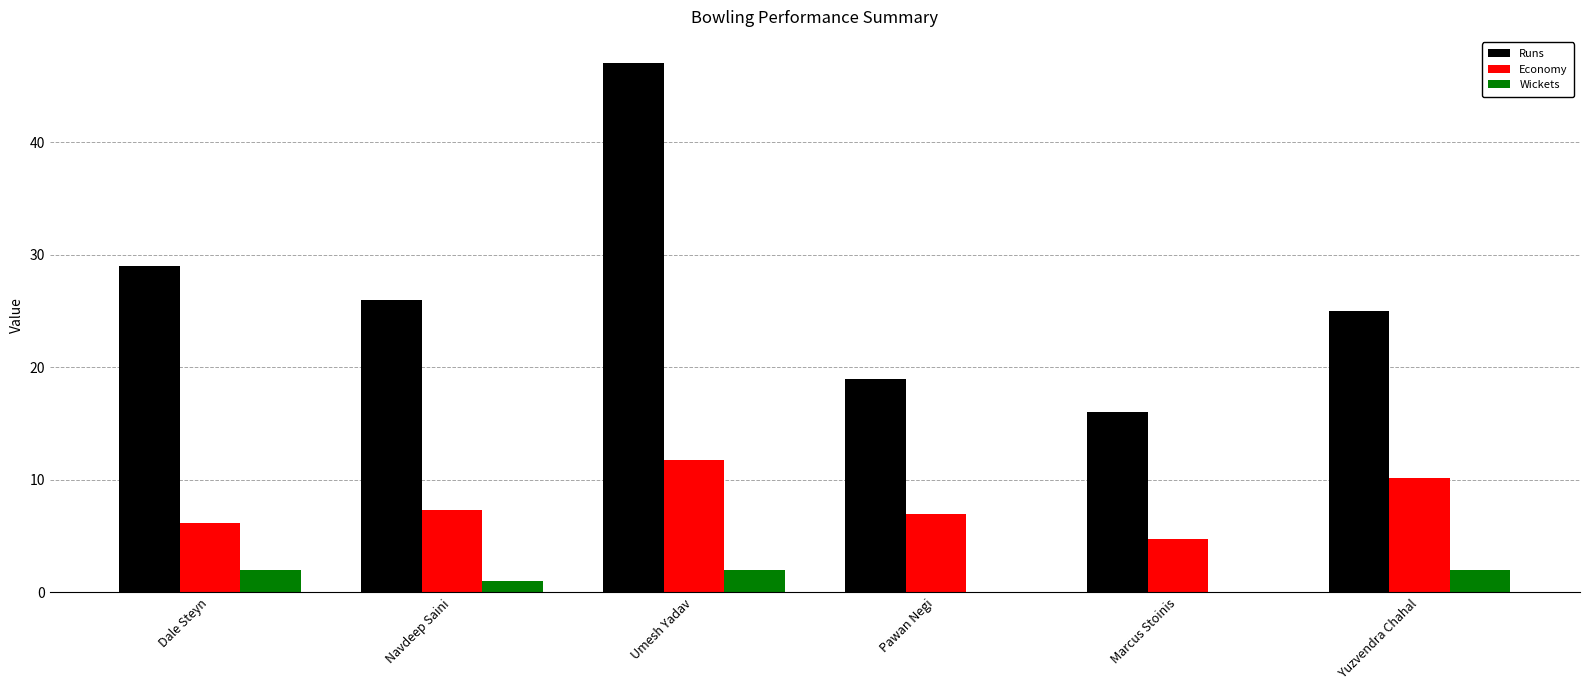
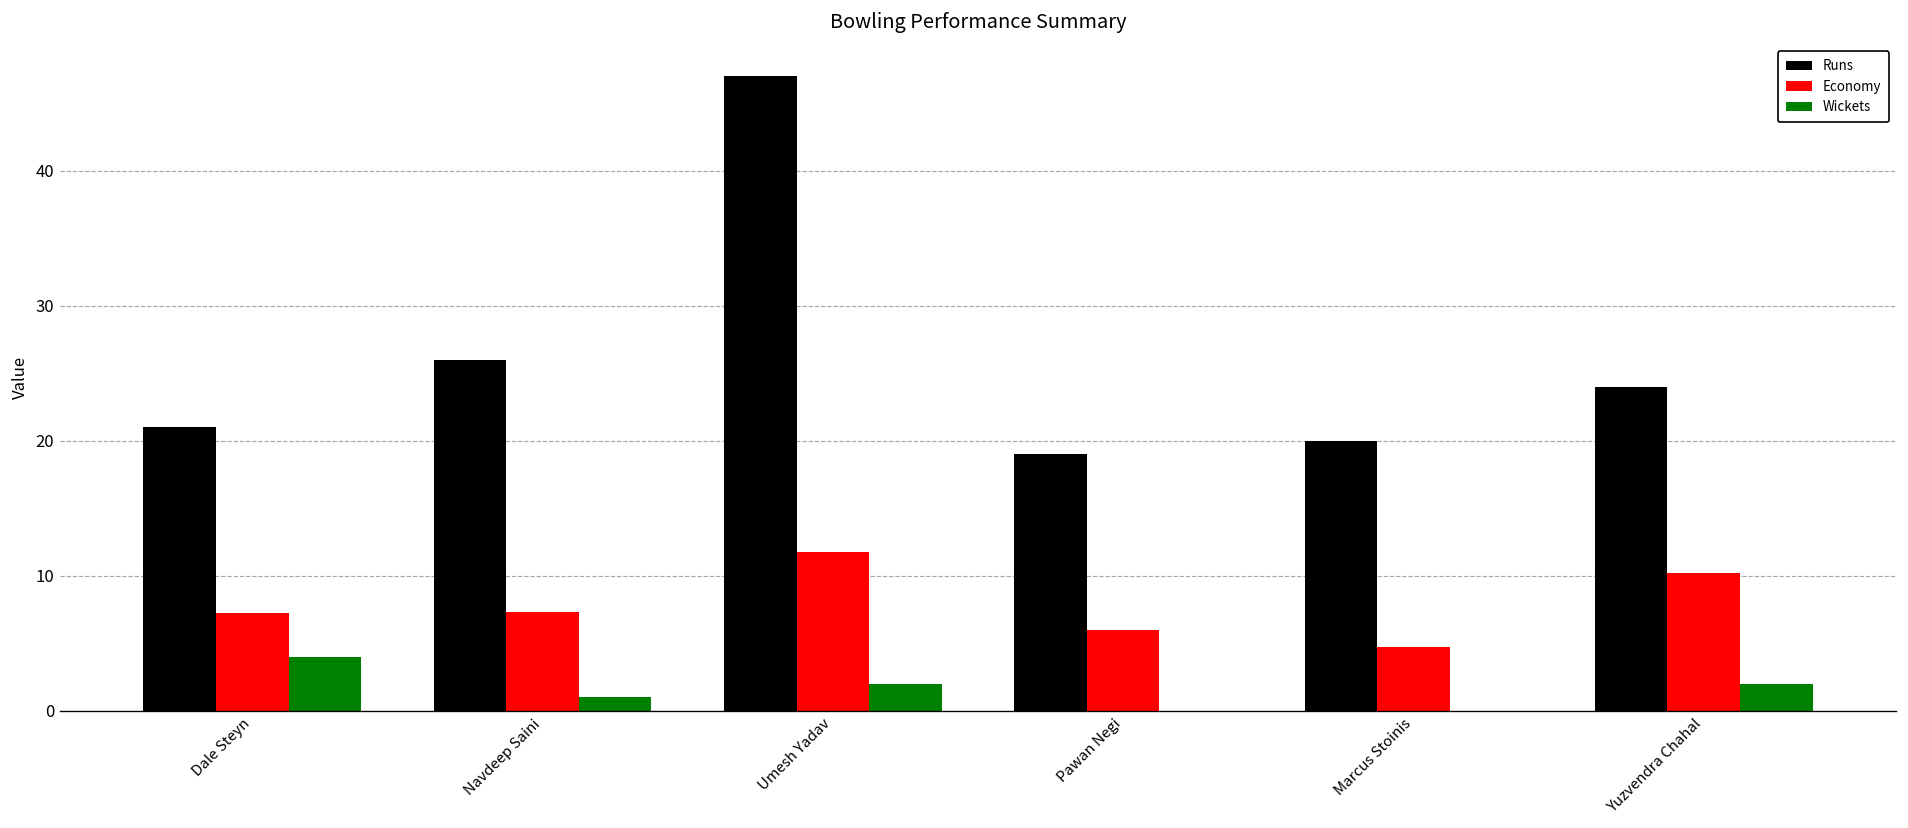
Runs, Dale Steyn: 29 -> 21
Economy, Dale Steyn: 6.2 -> 7.3
Wickets, Dale Steyn: 2 -> 4
Economy, Pawan Negi: 7 -> 6
Runs, Marcus Stoinis: 16 -> 20
Runs, Yuzvendra Chahal: 25 -> 24
